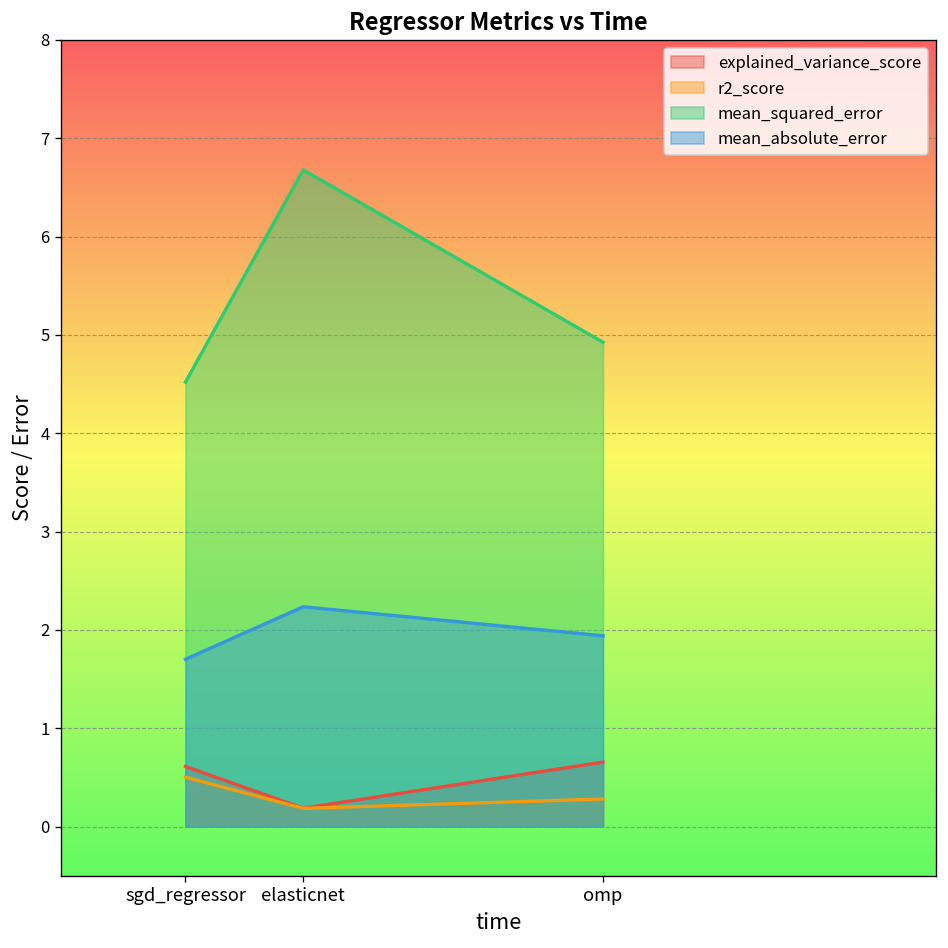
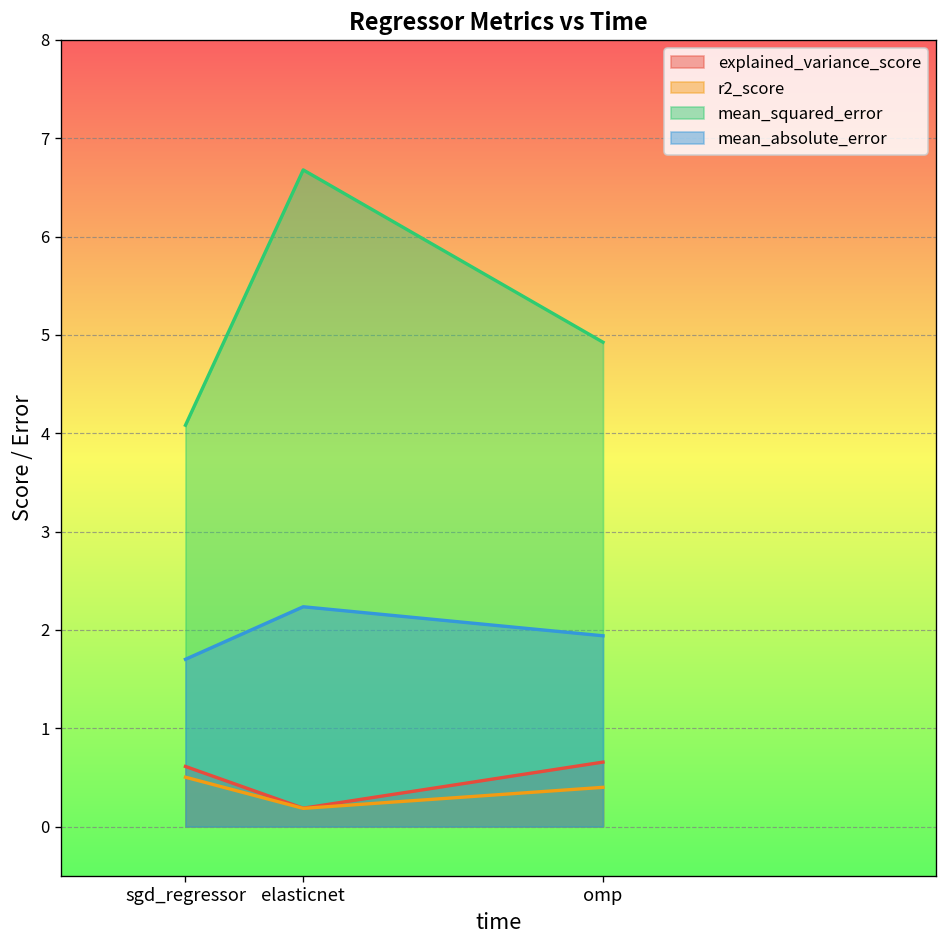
mean_squared_error, sgd_regressor: 4.5 -> 4.1
r2_score, omp: 0.3 -> 0.4
